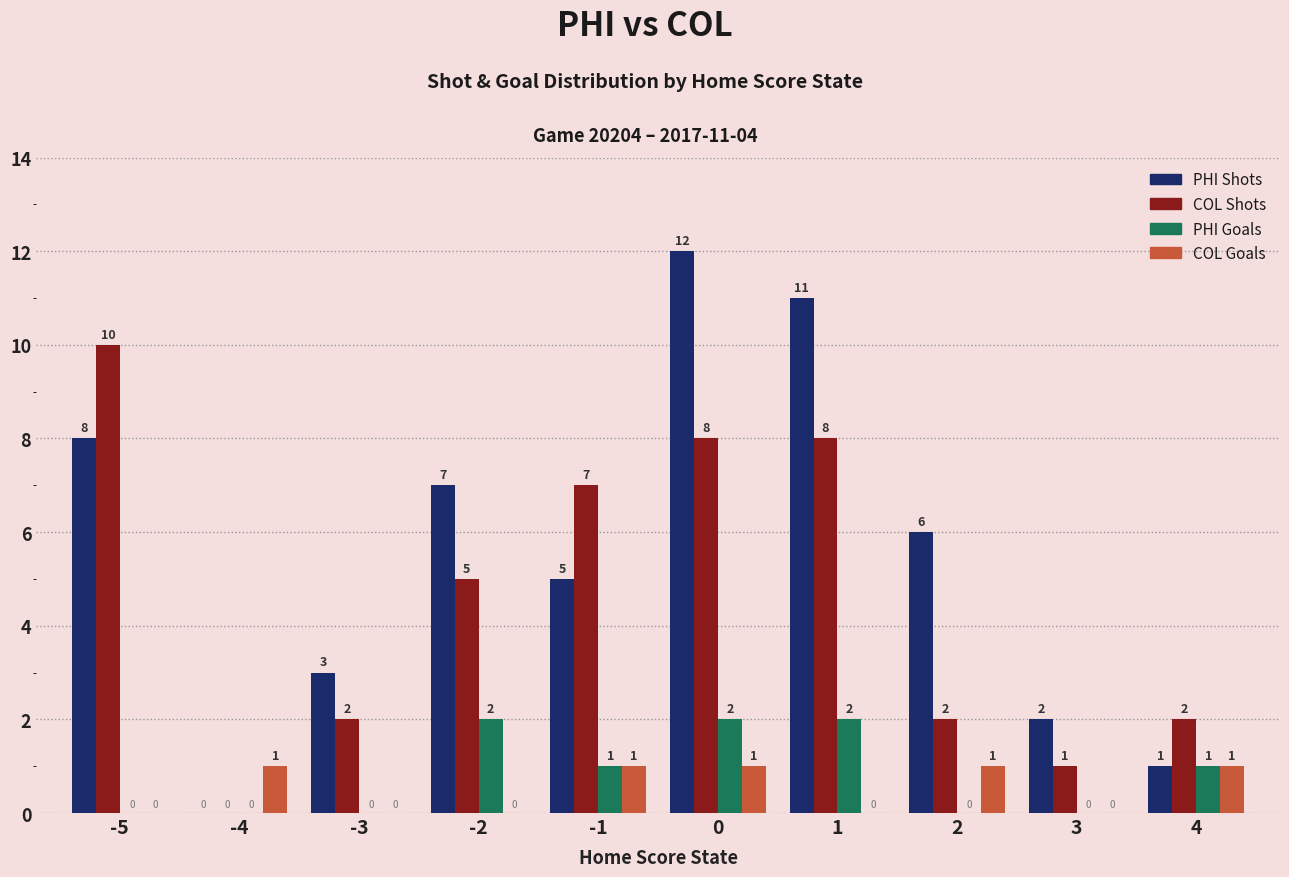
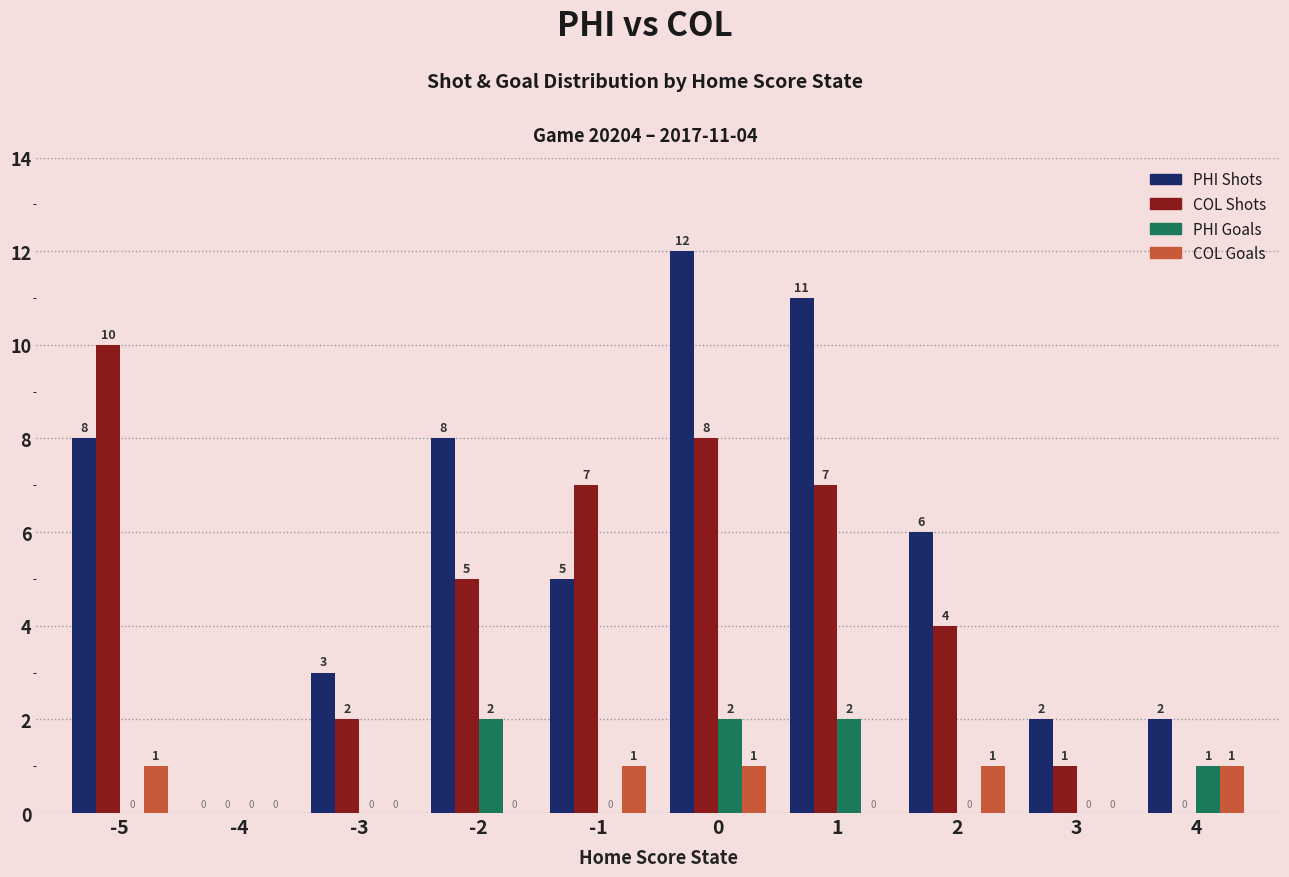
COL Goals, -5: 0 -> 1
COL Goals, -4: 1 -> 0
PHI Shots, -2: 7 -> 8
PHI Goals, -1: 1 -> 0
COL Shots, 1: 8 -> 7
COL Shots, 2: 2 -> 4
PHI Shots, 4: 1 -> 2
COL Shots, 4: 2 -> 0
